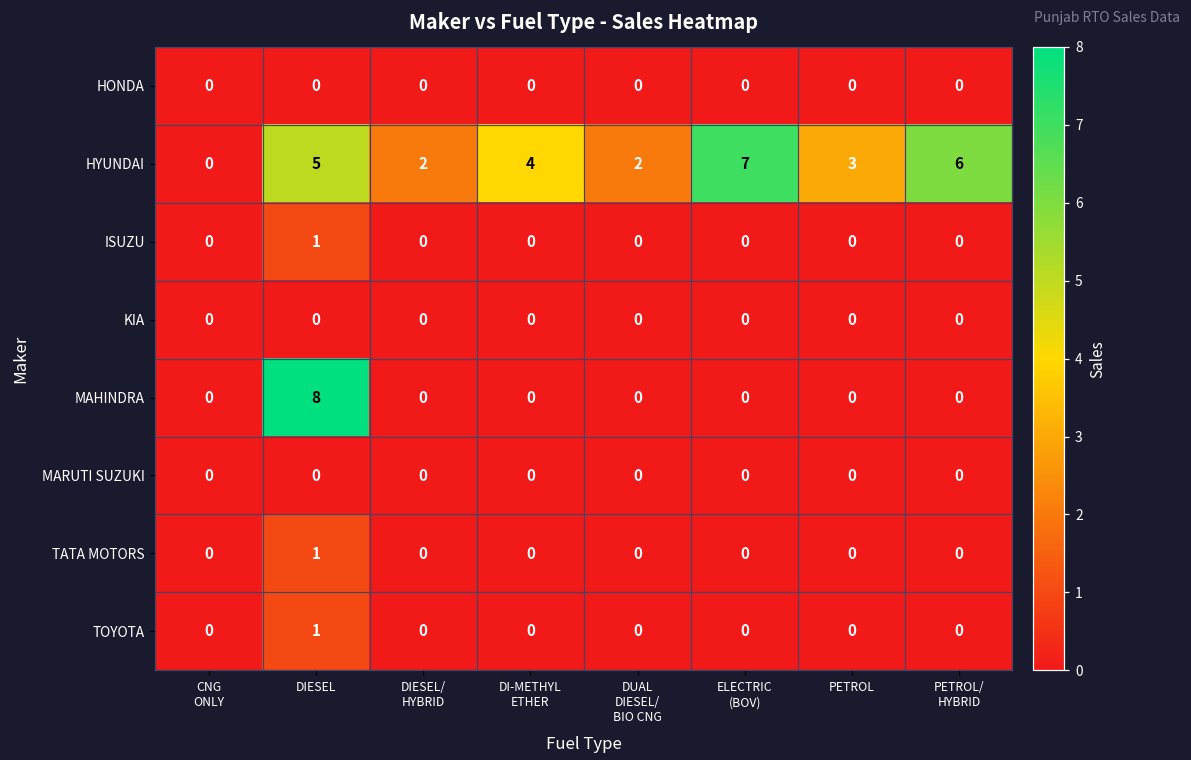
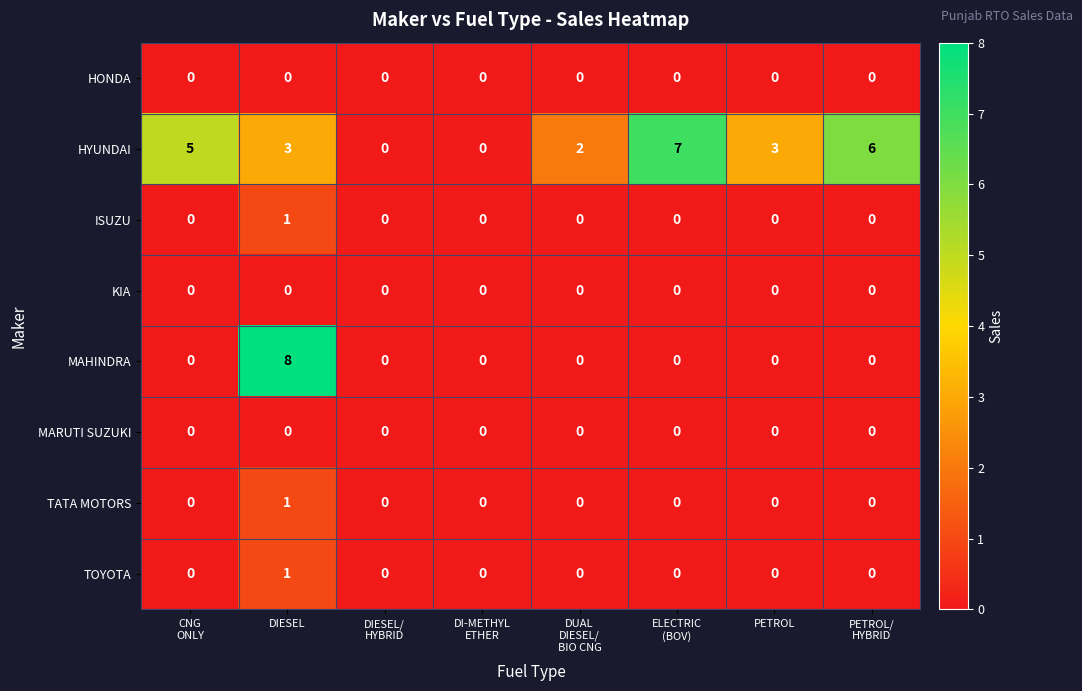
HYUNDAI, CNG ONLY: 0 -> 5
HYUNDAI, DIESEL: 5 -> 3
HYUNDAI, DIESEL/ HYBRID: 2 -> 0
HYUNDAI, DI-METHYL ETHER: 4 -> 0
